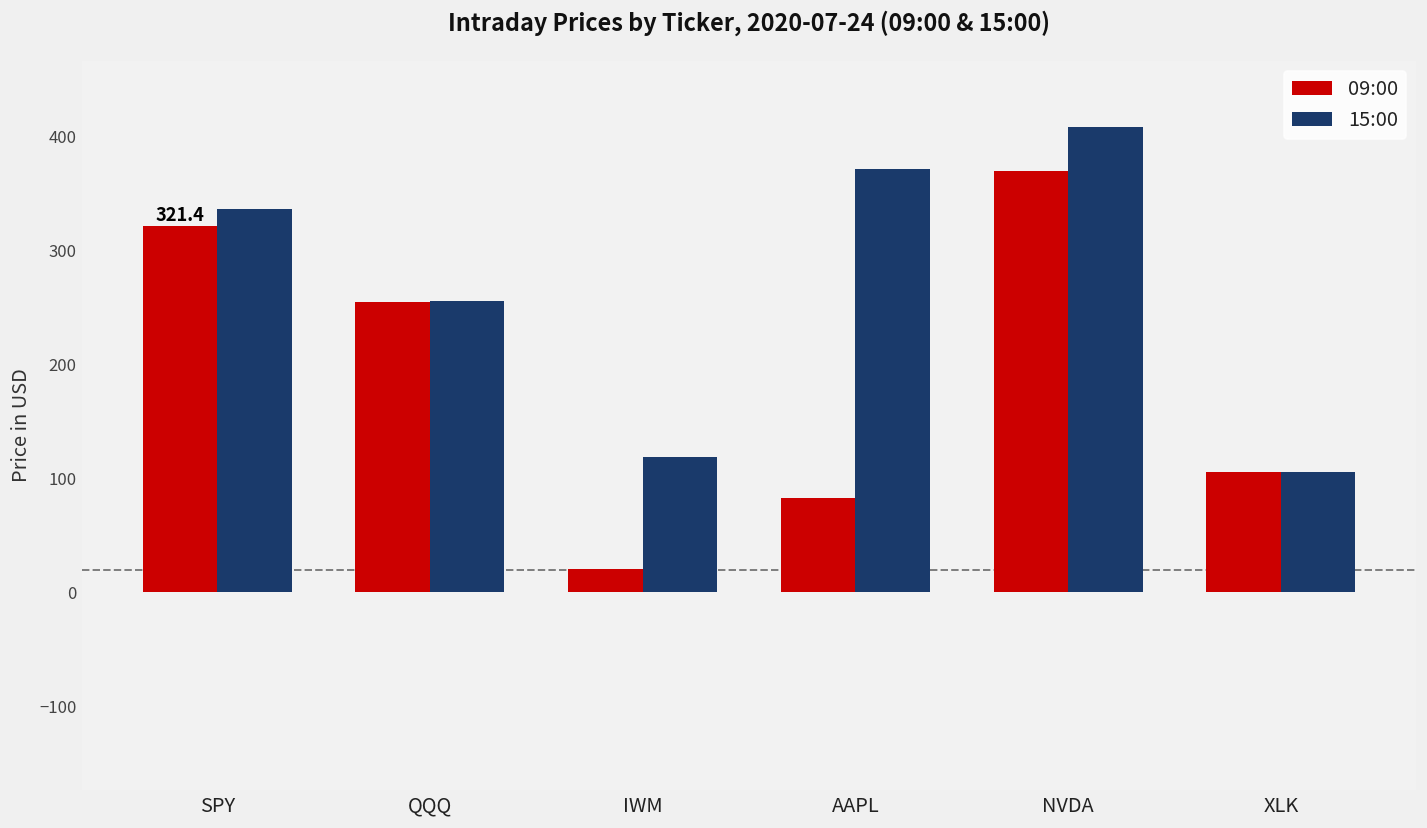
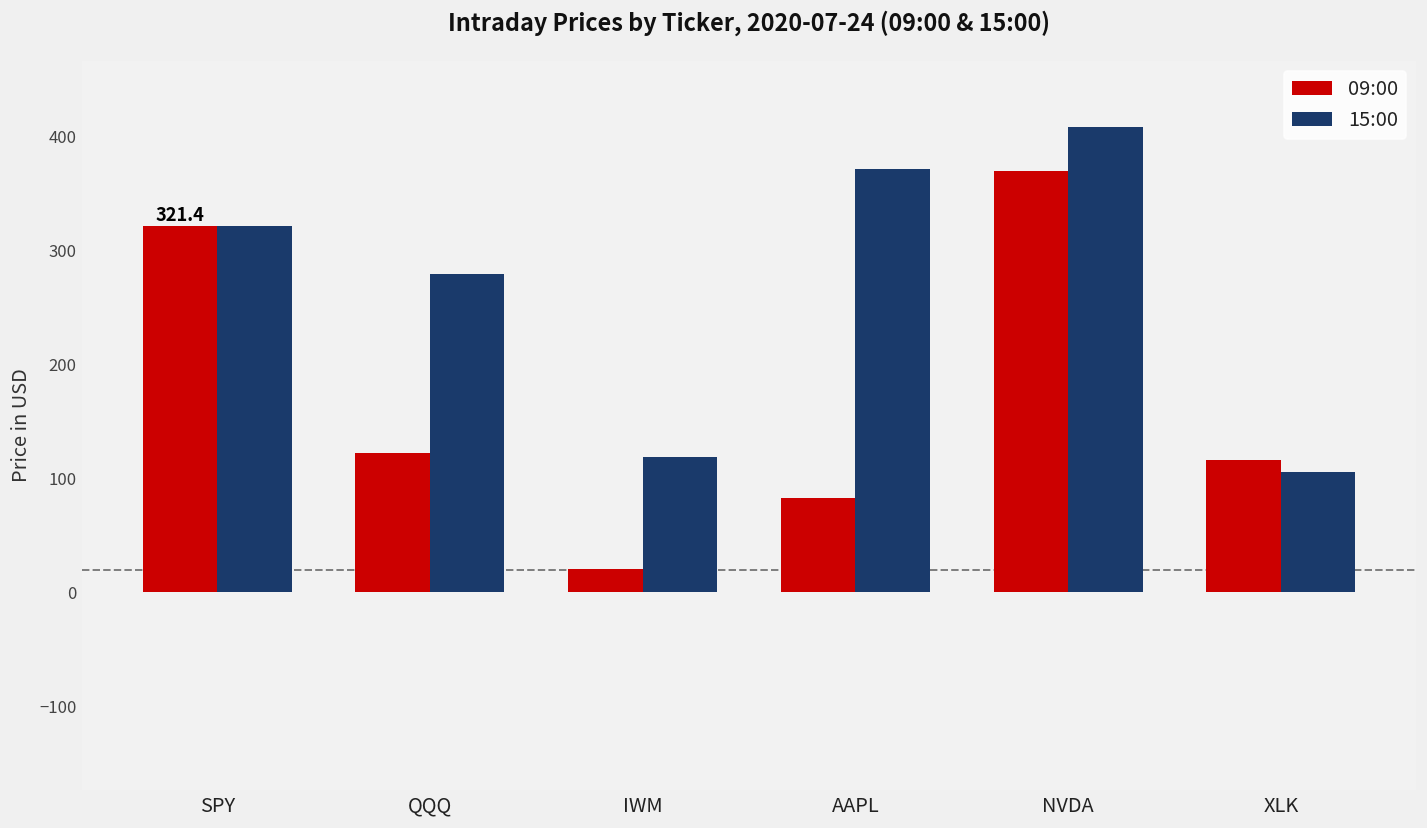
15:00, SPY: 340 -> 320
09:00, QQQ: 250 -> 120
15:00, QQQ: 260 -> 280
09:00, XLK: 110 -> 120
